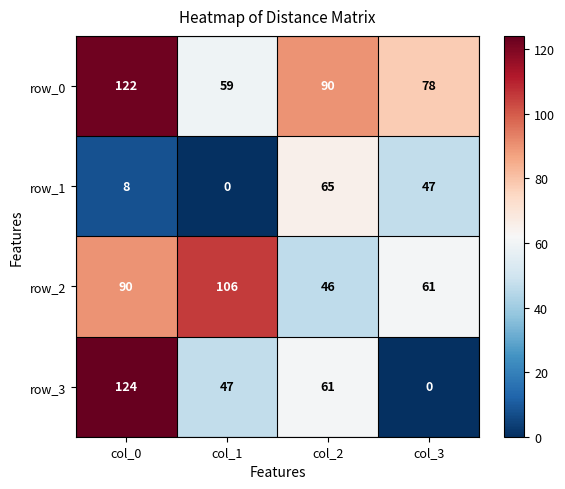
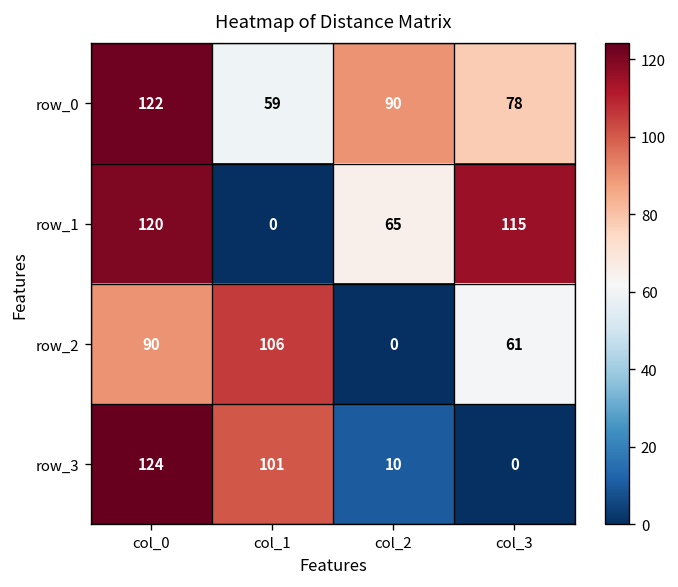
row_1, col_0: 8 -> 120
row_1, col_3: 47 -> 115
row_2, col_2: 46 -> 0
row_3, col_1: 47 -> 101
row_3, col_2: 61 -> 10
